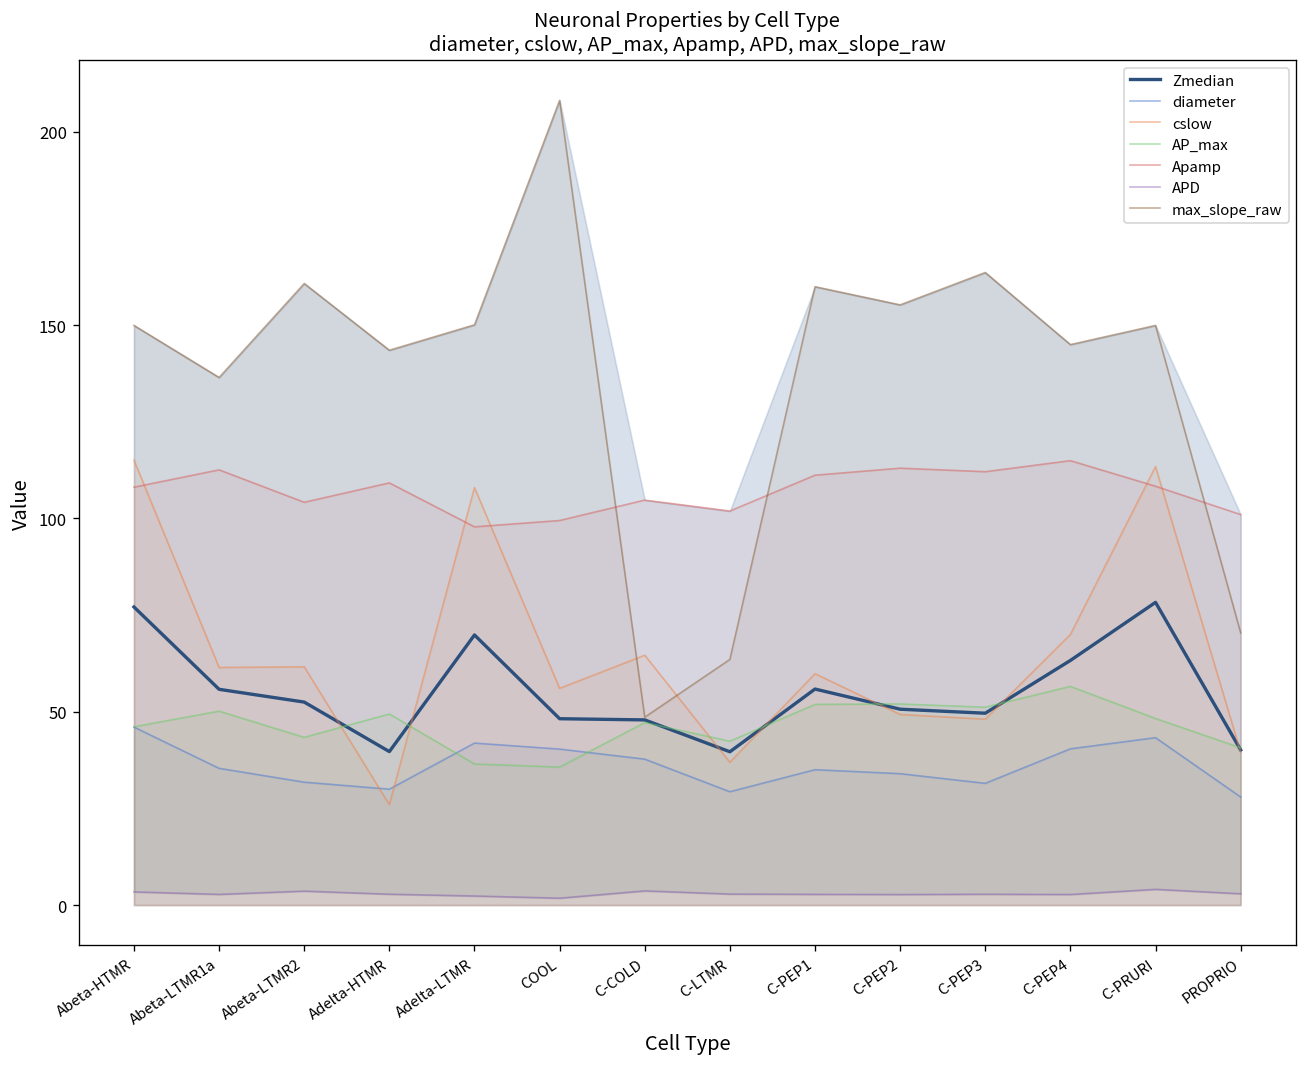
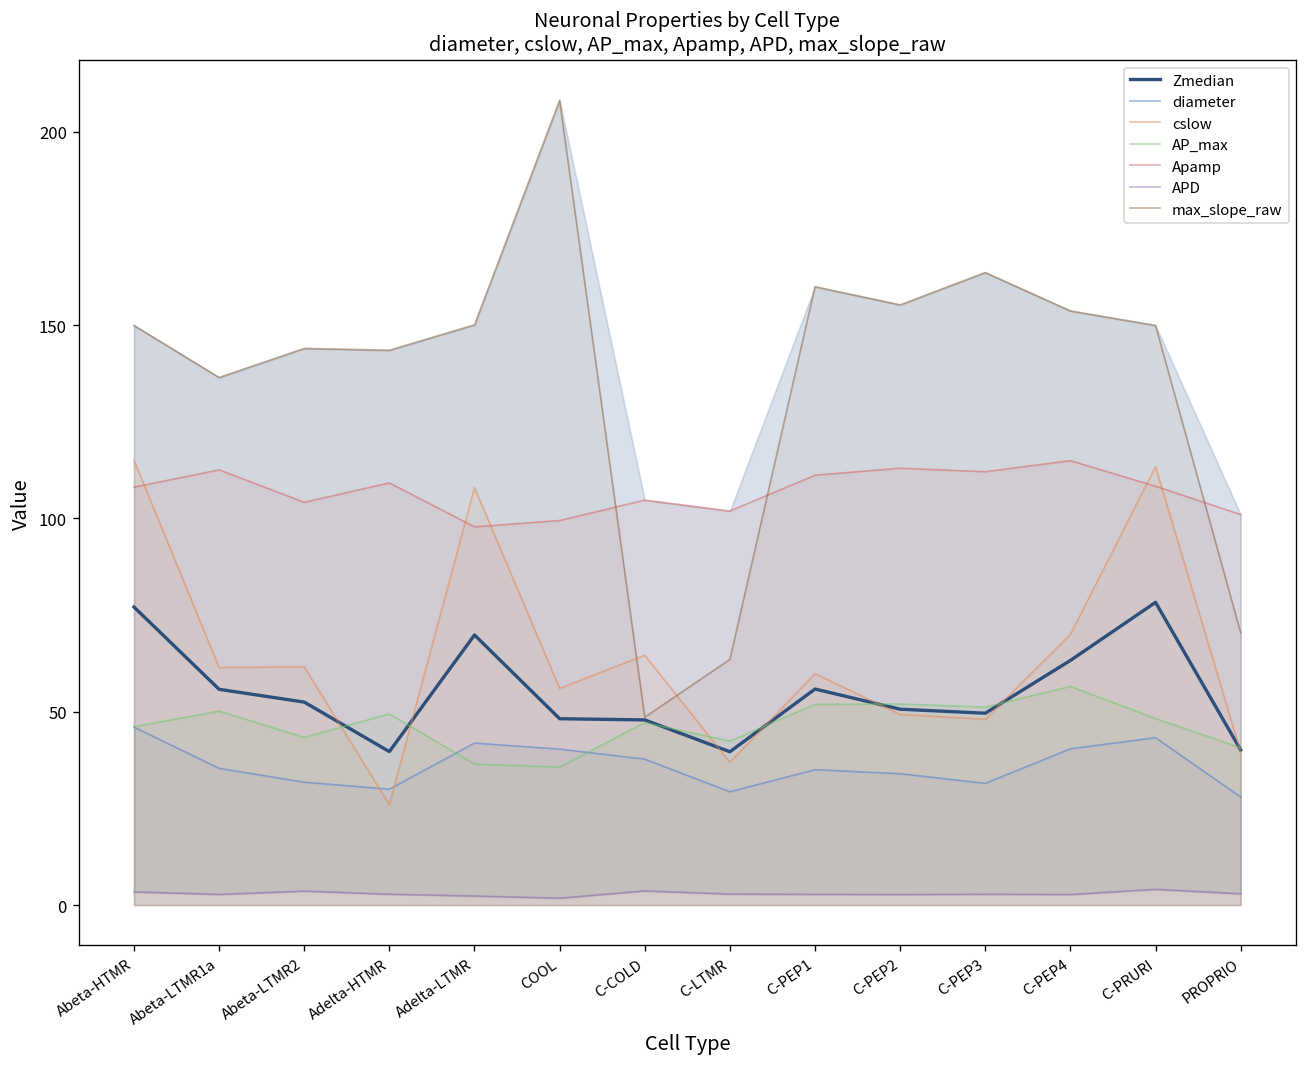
max_slope_raw, Abeta-LTMR2: 161 -> 144
max_slope_raw, C-PEP4: 145 -> 154
